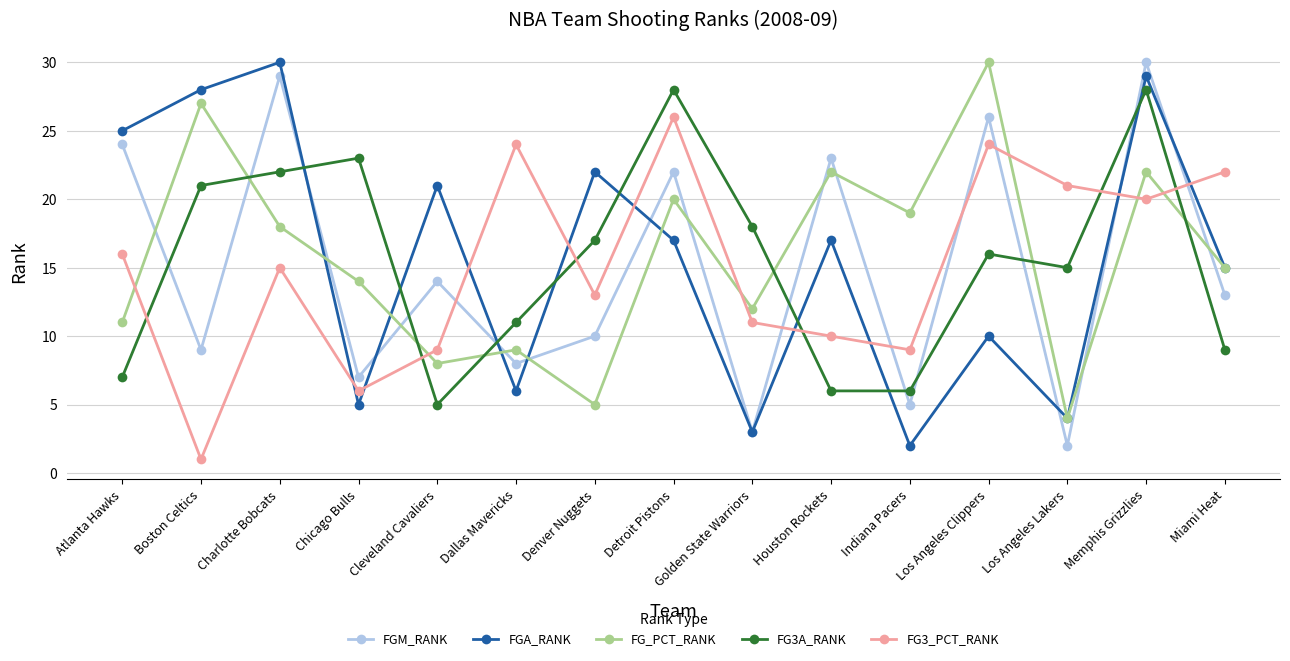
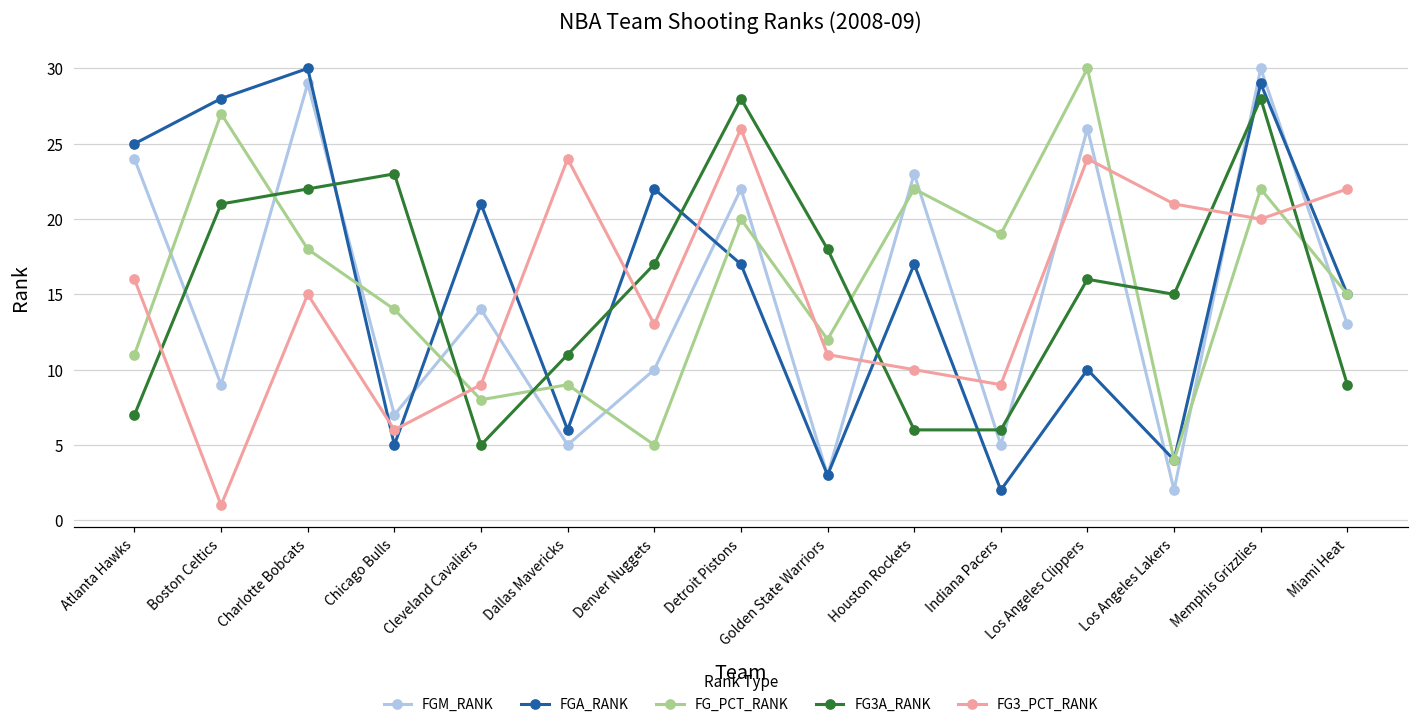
FGM_RANK, Dallas Mavericks: 8 -> 5
